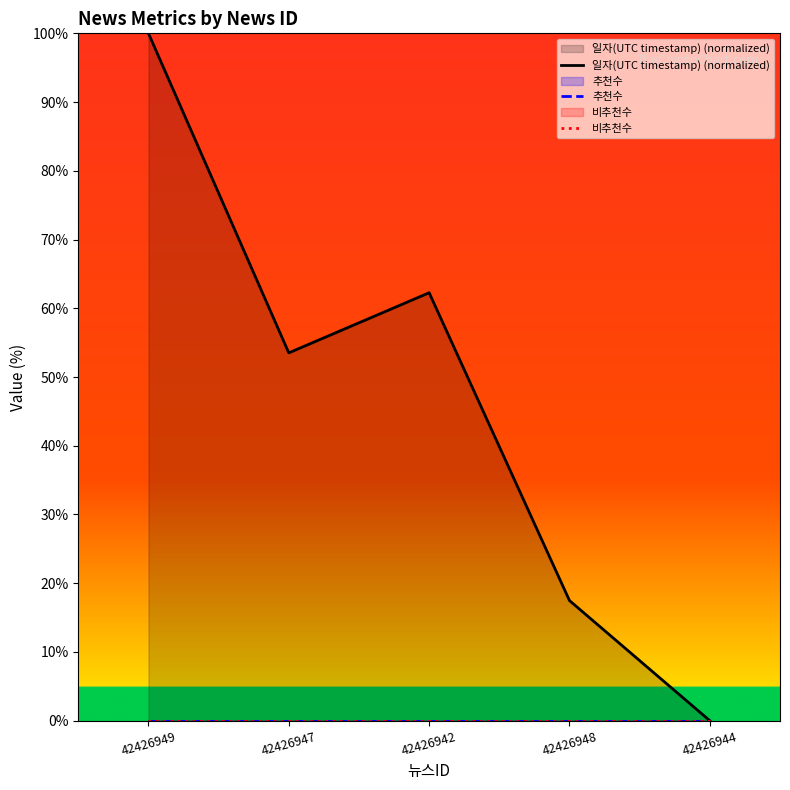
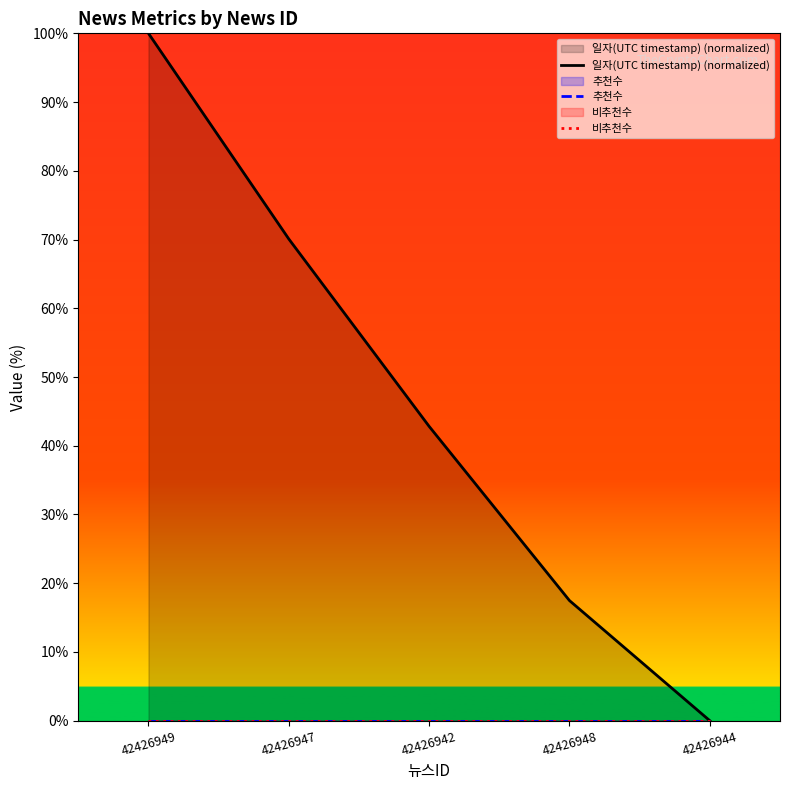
일자(UTC timestamp) (normalized), 42426947: 54% -> 70%
일자(UTC timestamp) (normalized), 42426942: 62% -> 43%
